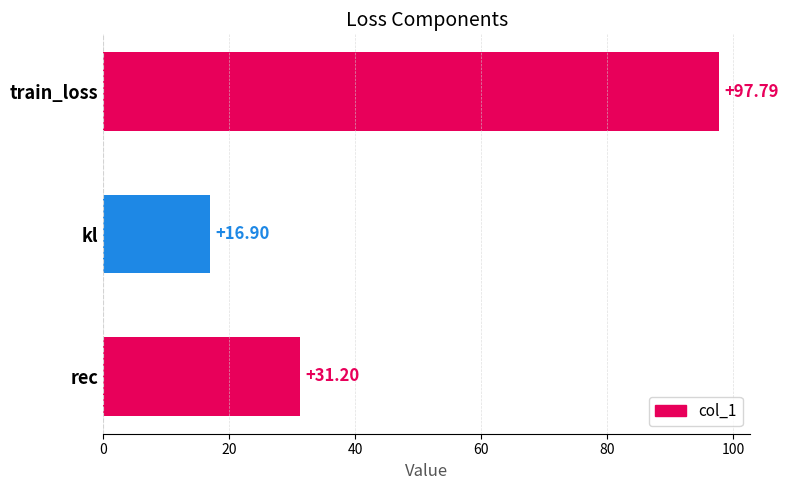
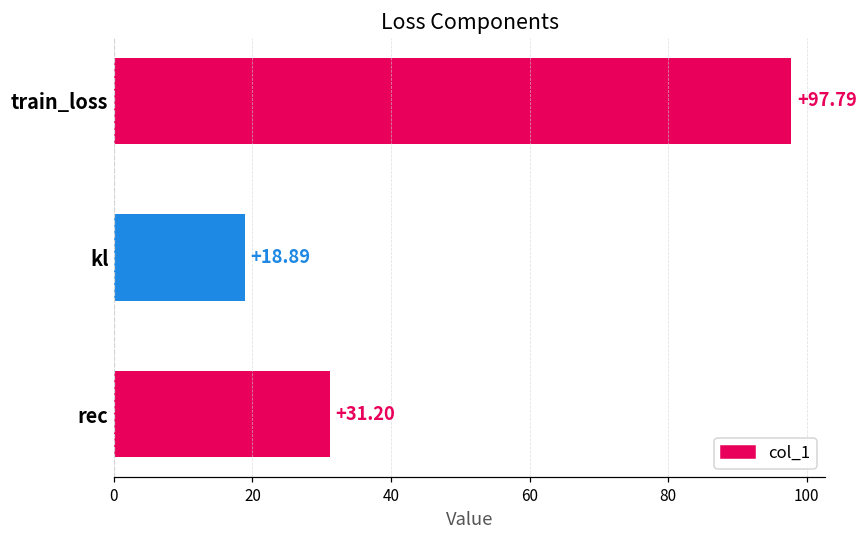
kl: +16.90 -> +18.89
